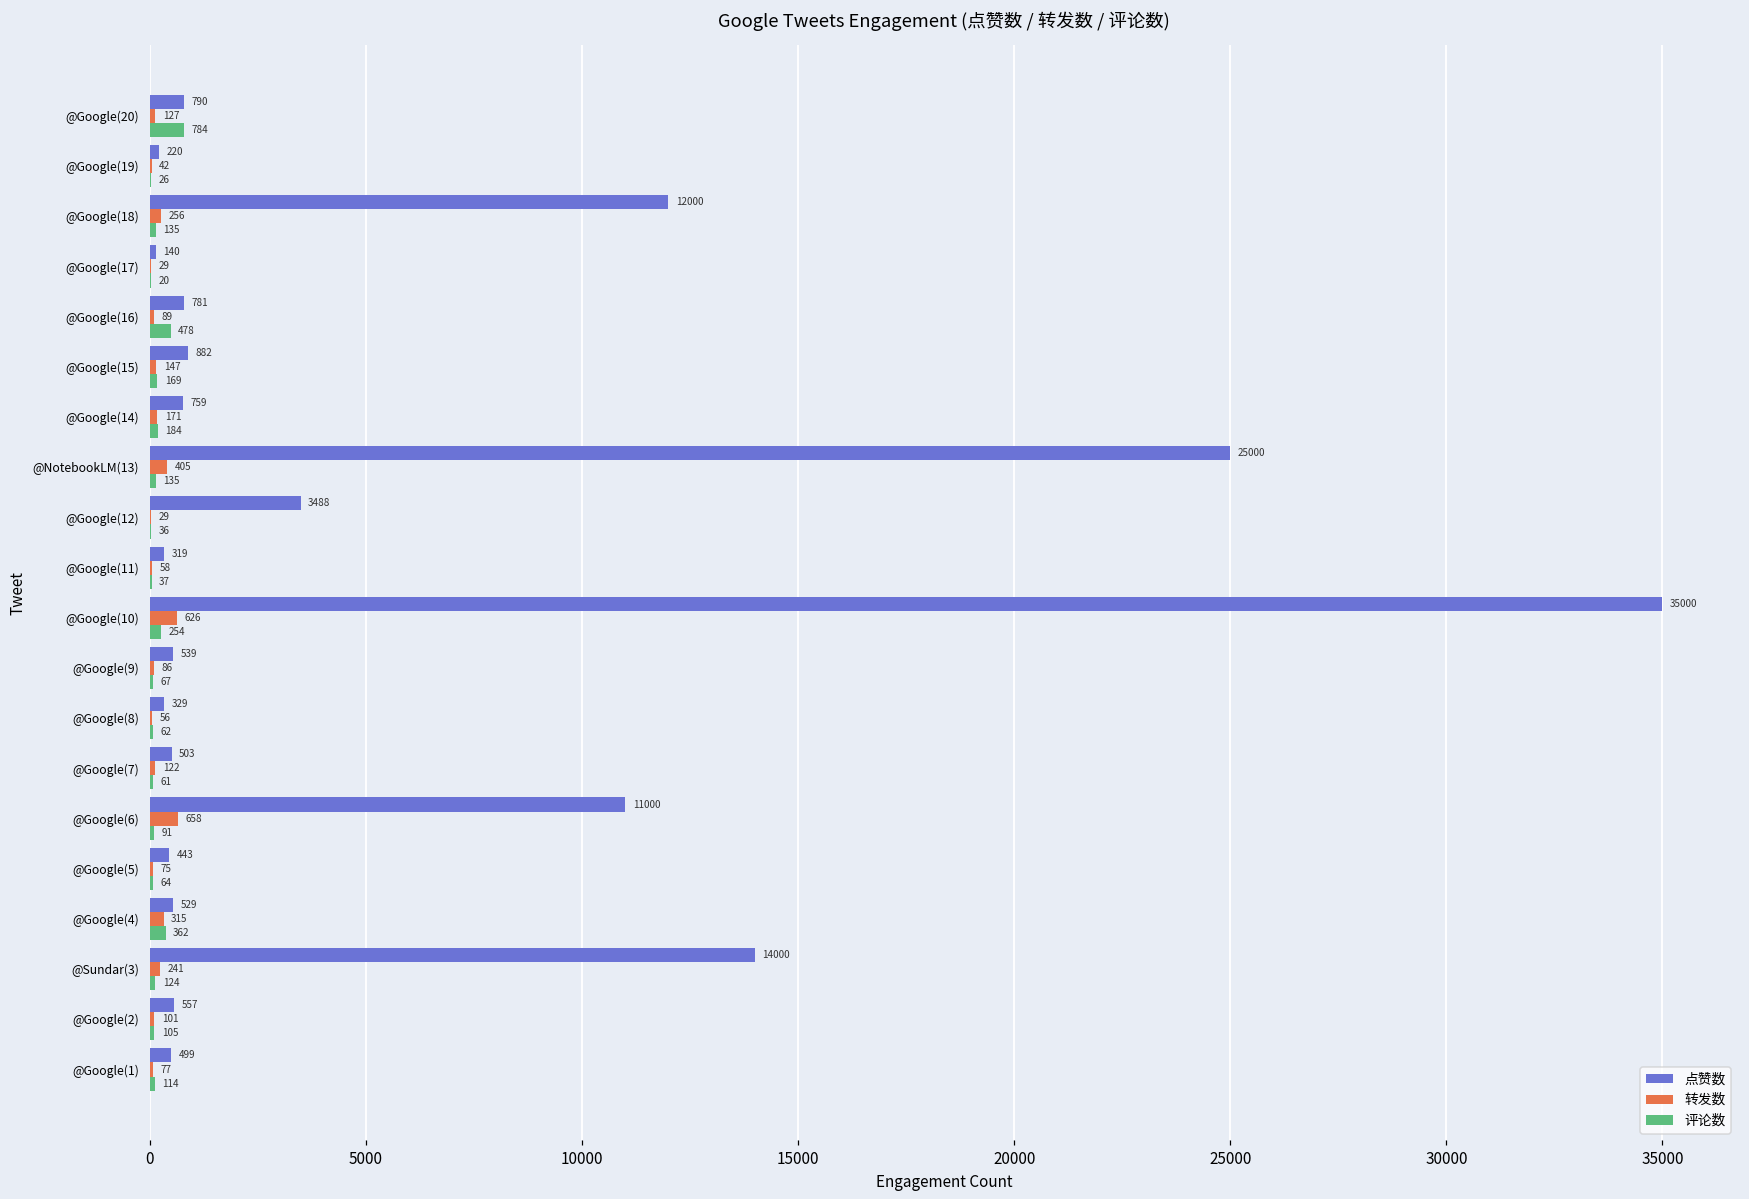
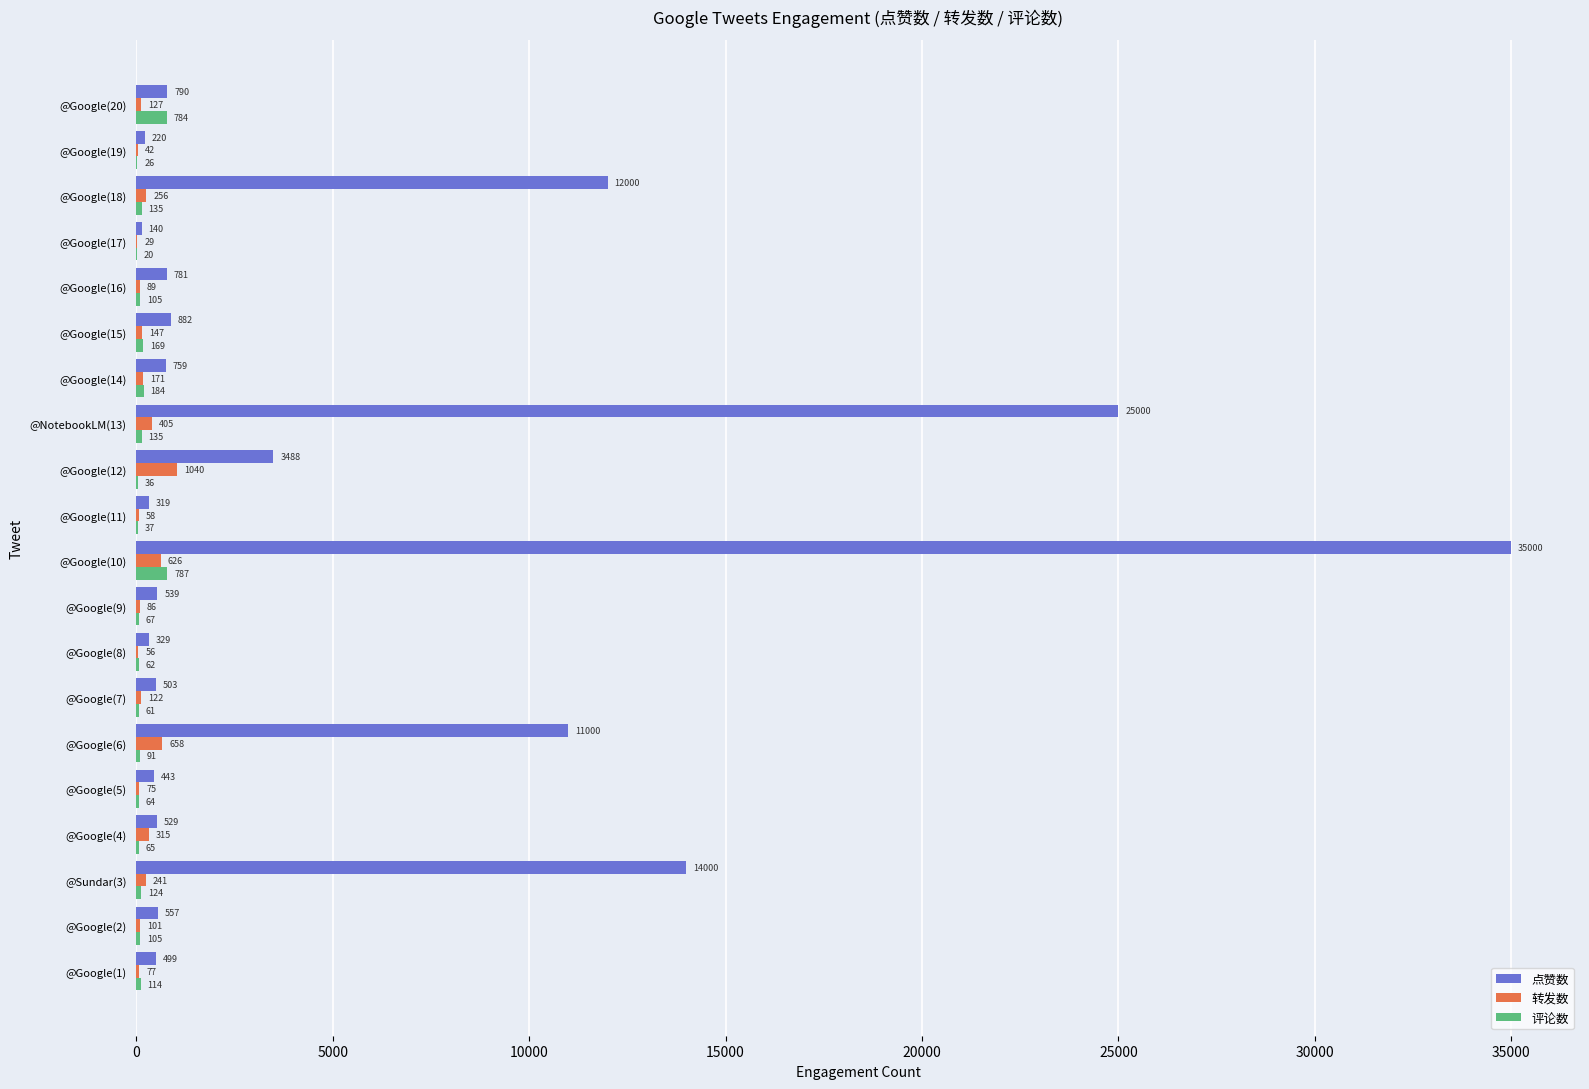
评论数, @Google(16): 478 -> 105
转发数, @Google(12): 29 -> 1040
评论数, @Google(10): 254 -> 787
评论数, @Google(4): 362 -> 65
